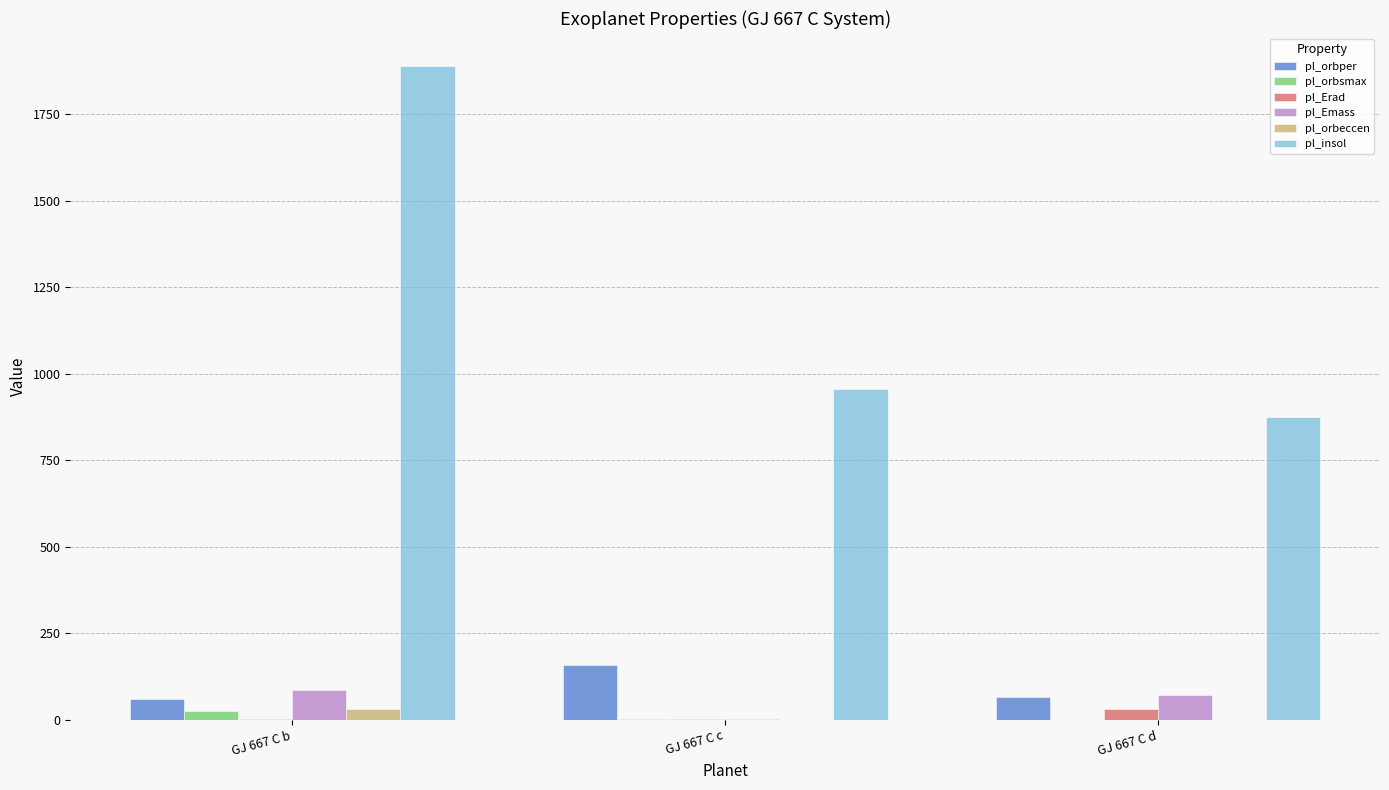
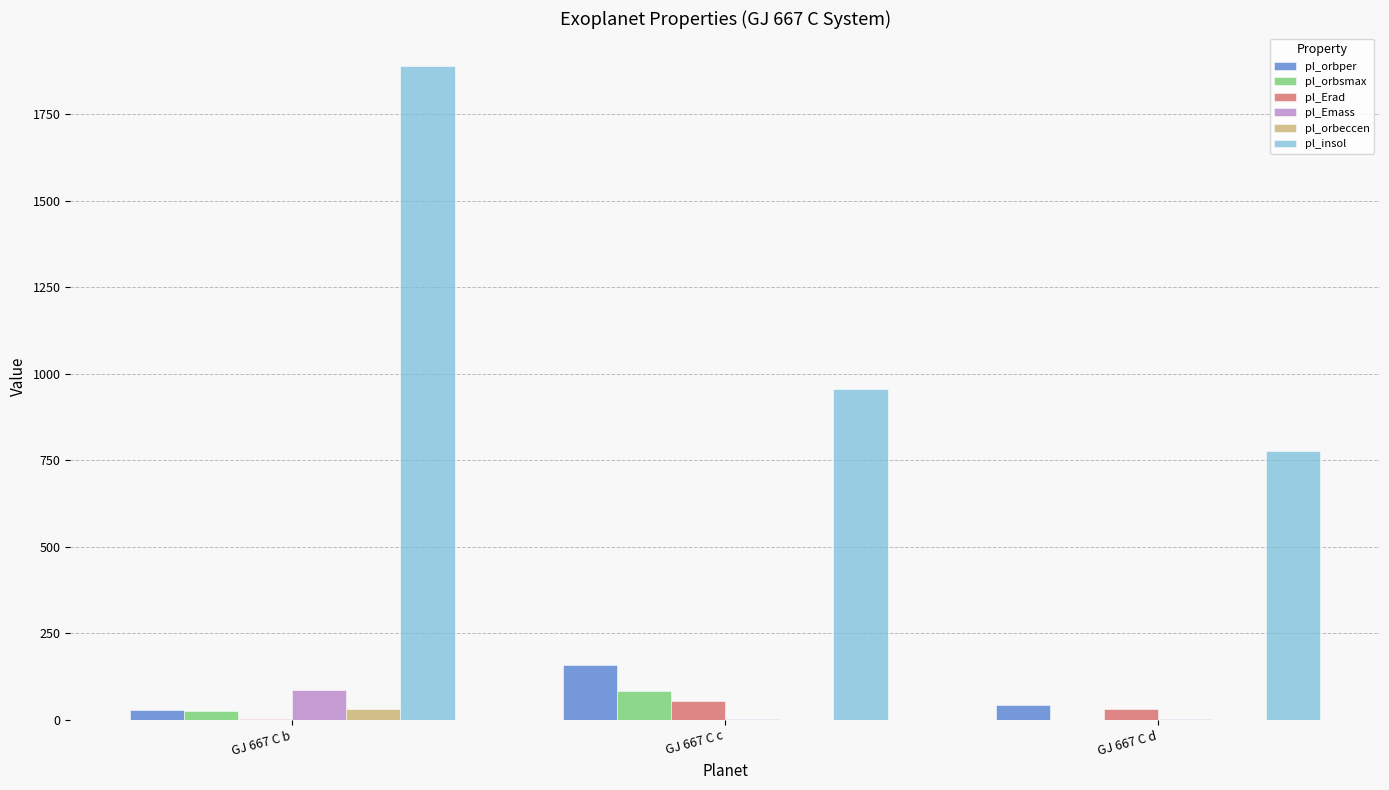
pl_orbper, GJ 667 C b: 60 -> 30
pl_orbsmax, GJ 667 C c: 0 -> 80
pl_Erad, GJ 667 C c: 0 -> 50
pl_orbper, GJ 667 C d: 70 -> 40
pl_Emass, GJ 667 C d: 70 -> 0
pl_insol, GJ 667 C d: 880 -> 780
